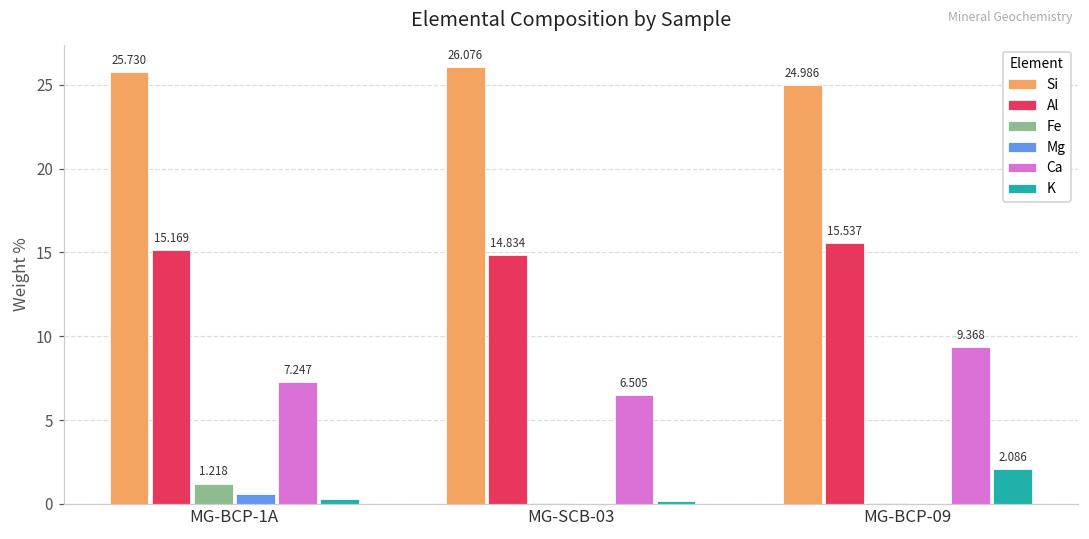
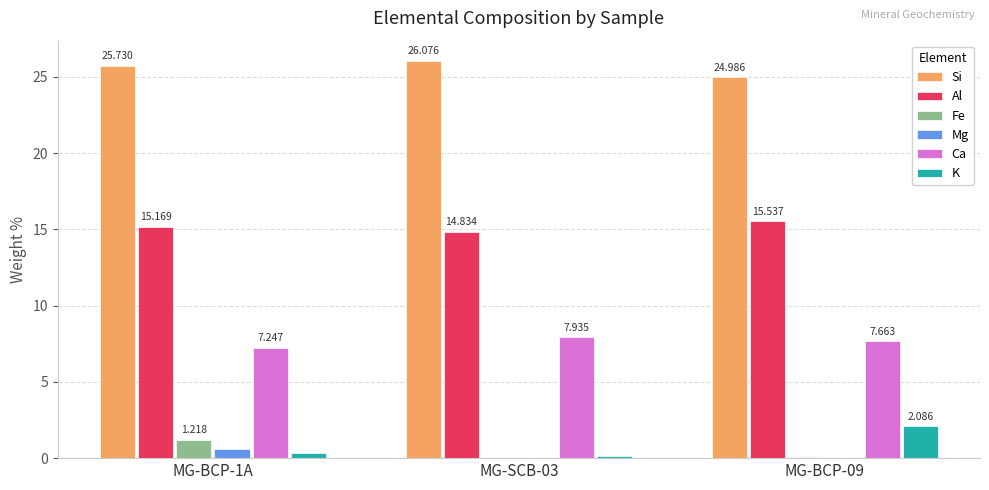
Ca, MG-SCB-03: 6.505 -> 7.935
Ca, MG-BCP-09: 9.368 -> 7.663
